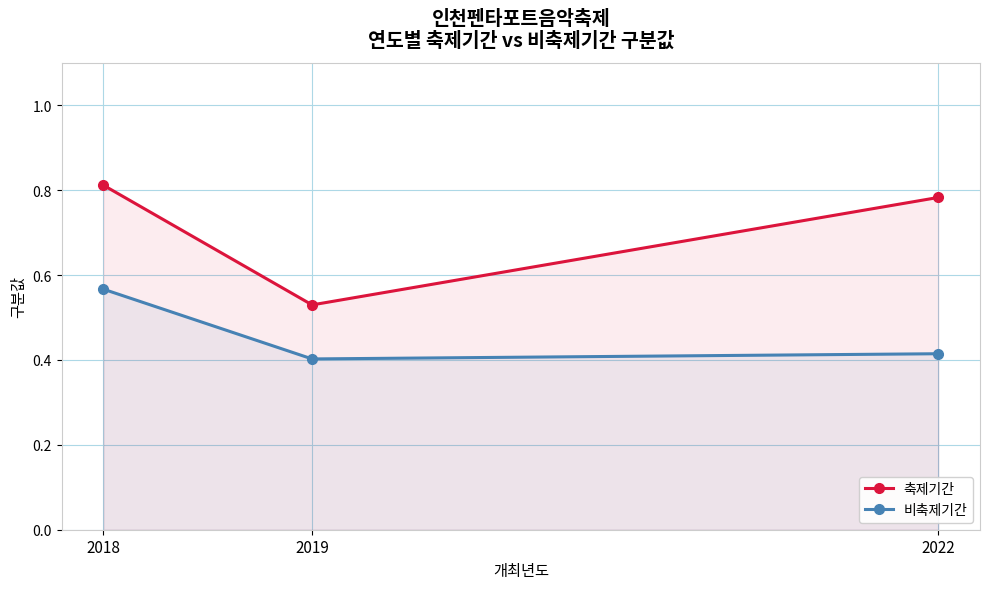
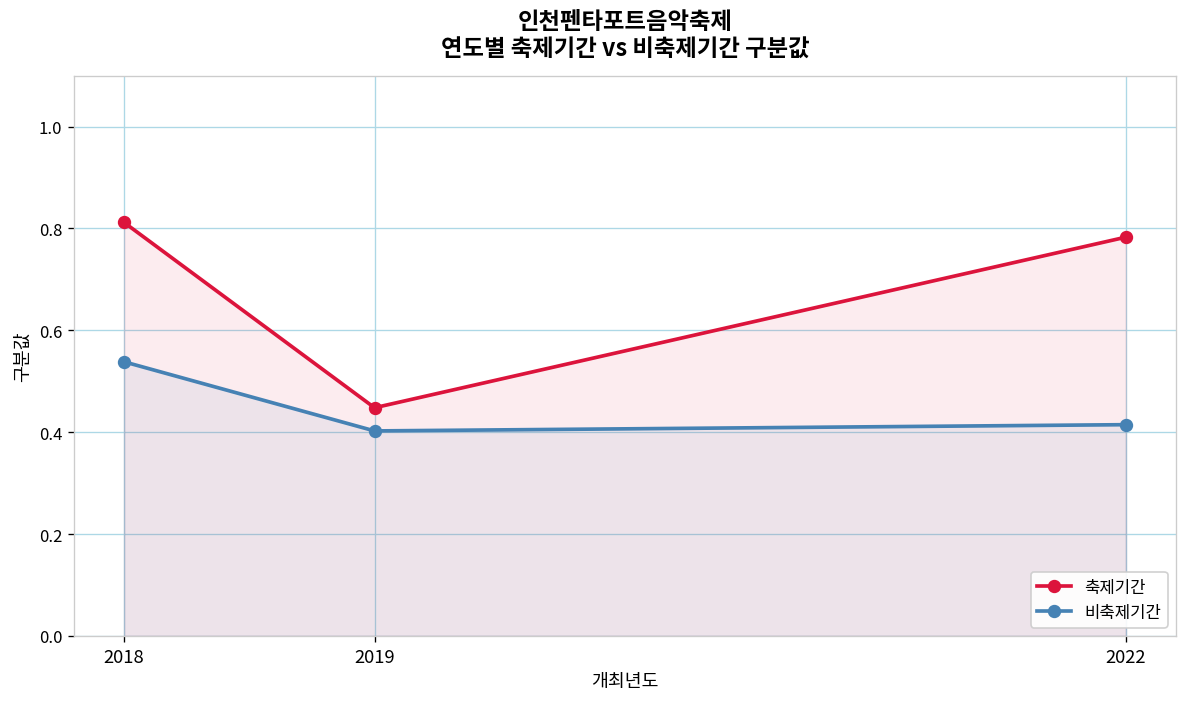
비축제기간, 2018: 0.57 -> 0.54
축제기간, 2019: 0.53 -> 0.45
